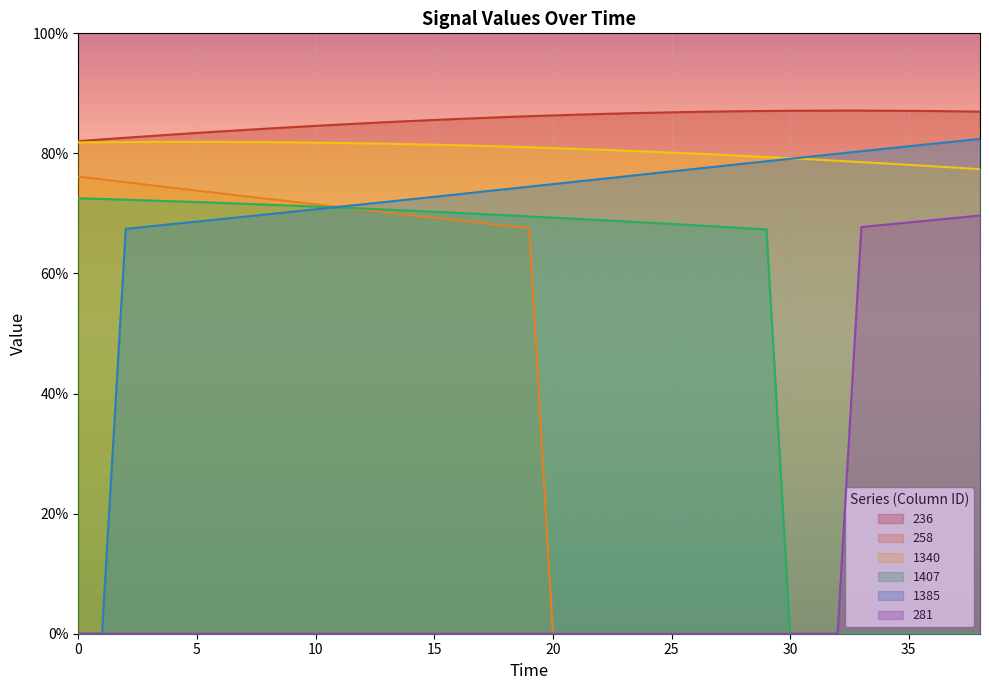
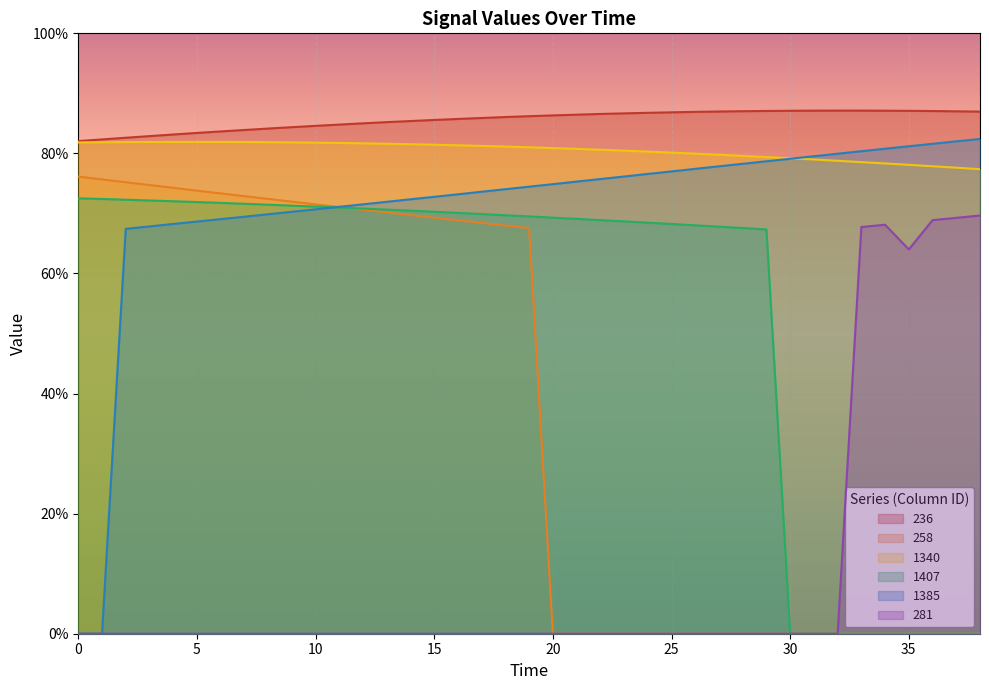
281, 35: 69% -> 64%
